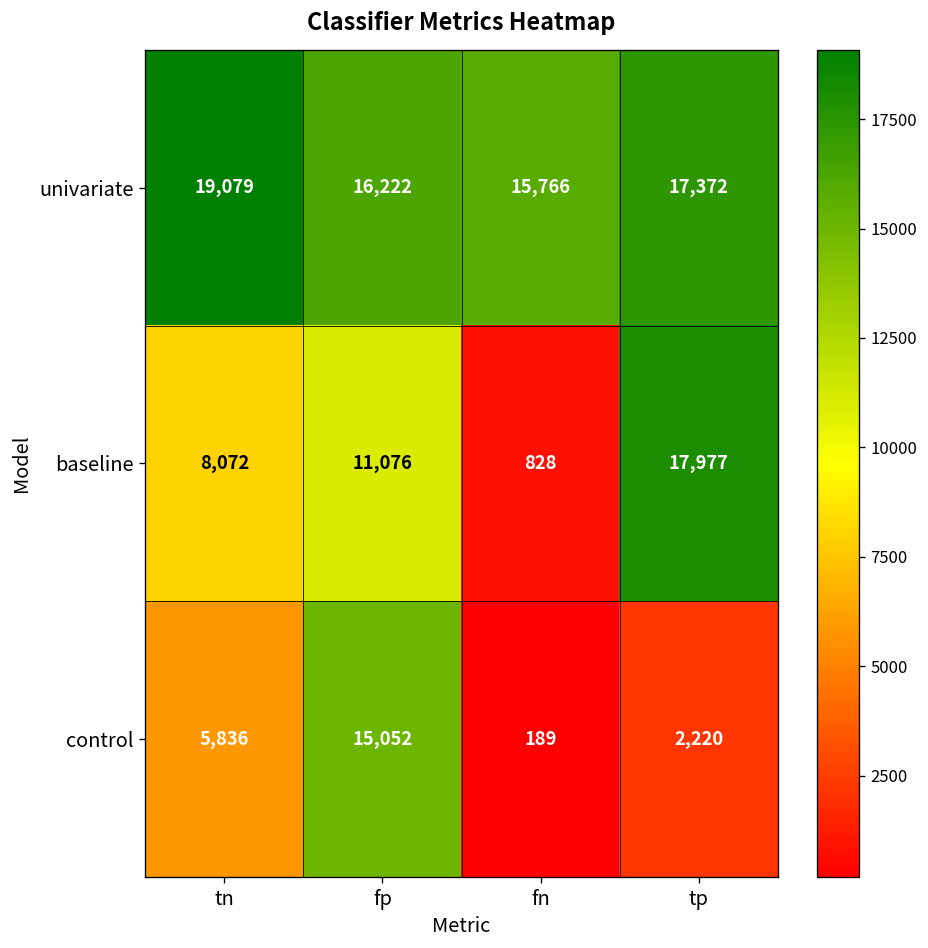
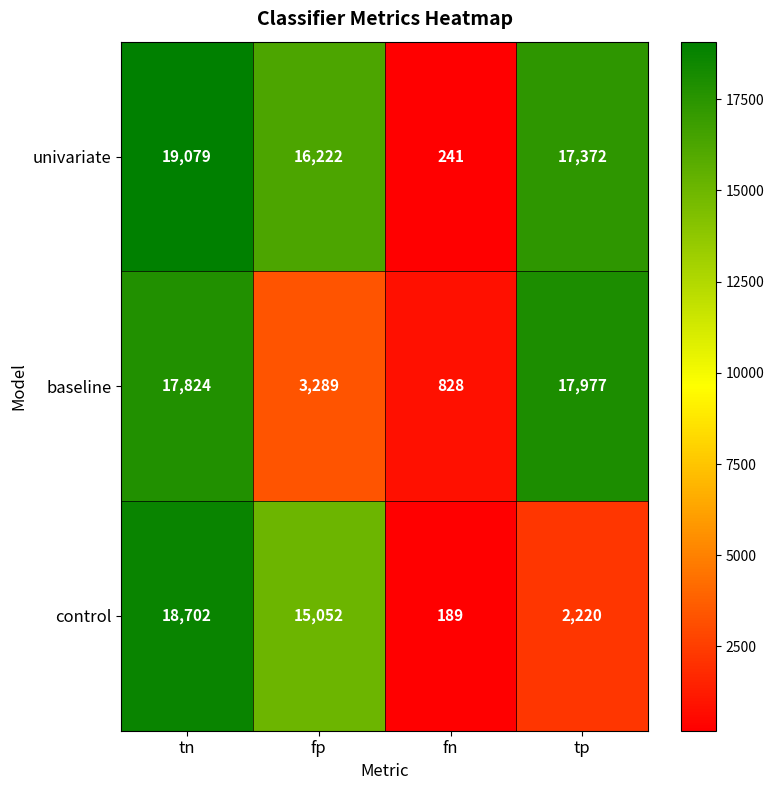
univariate, fn: 15,766 -> 241
baseline, tn: 8,072 -> 17,824
baseline, fp: 11,076 -> 3,289
control, tn: 5,836 -> 18,702
